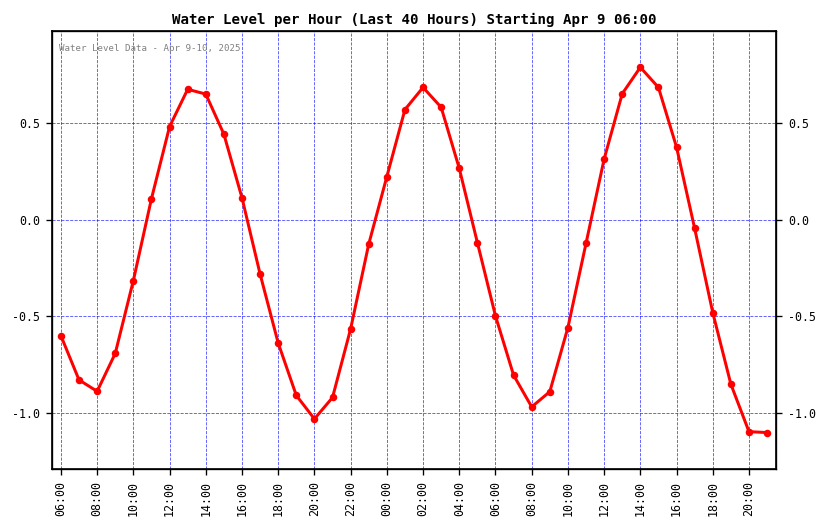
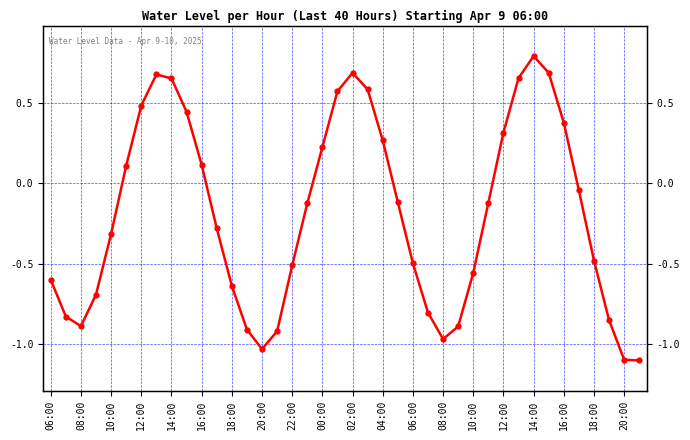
22:00: -0.57 -> -0.51
